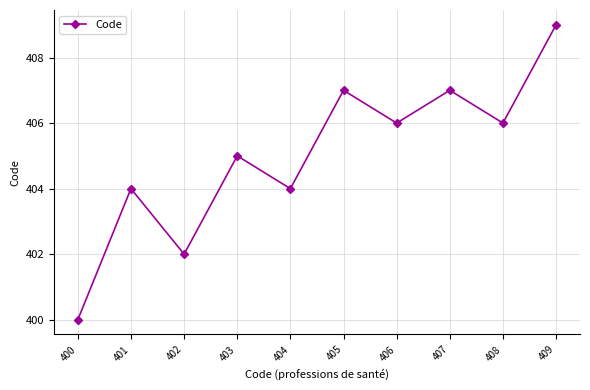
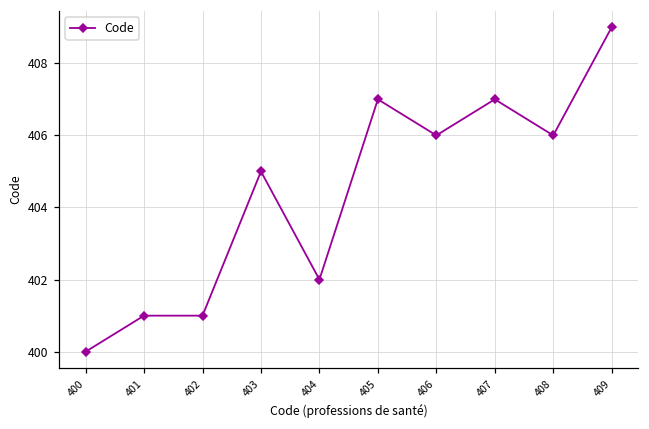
401: 404 -> 401
402: 402 -> 401
404: 404 -> 402
